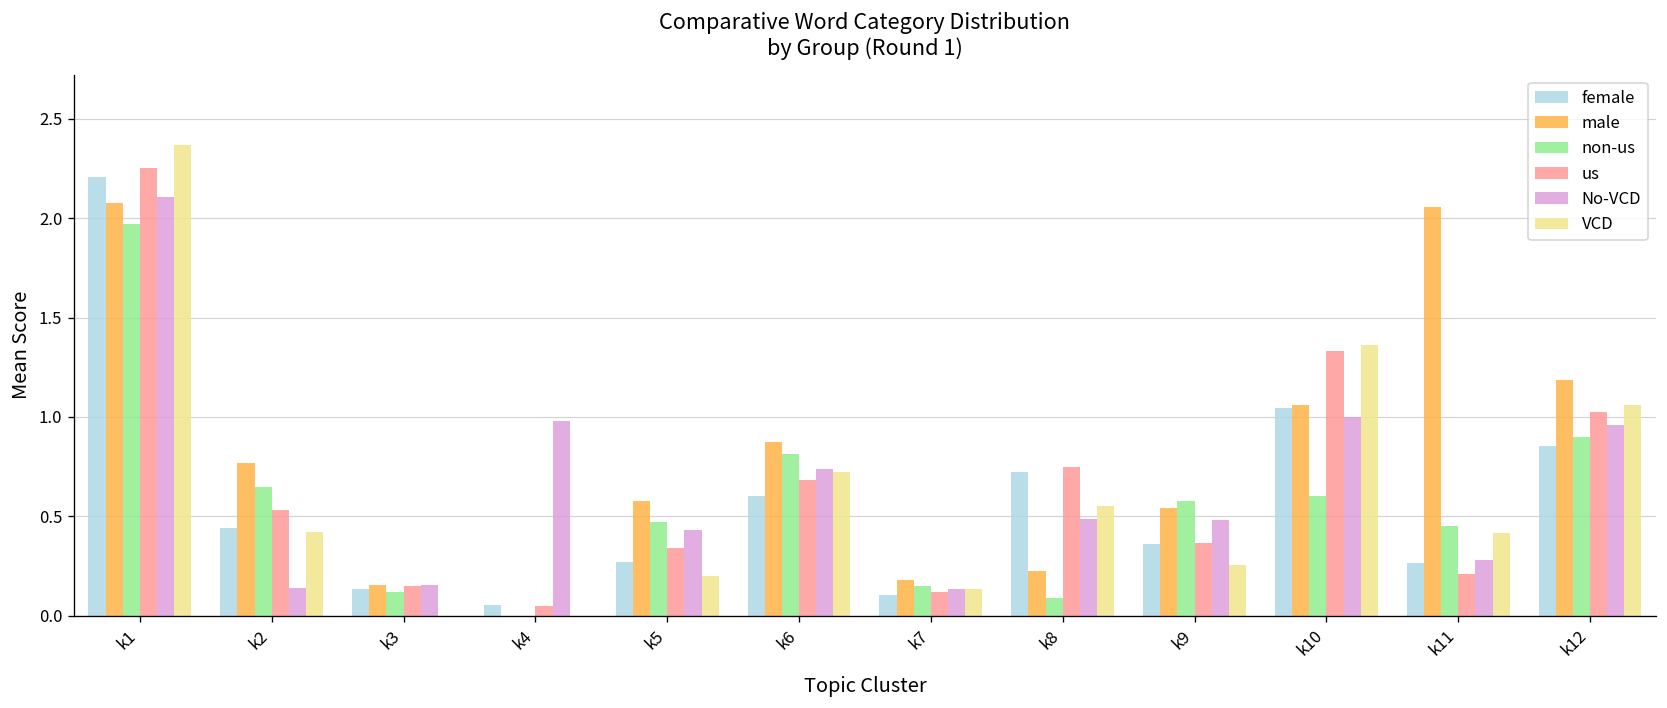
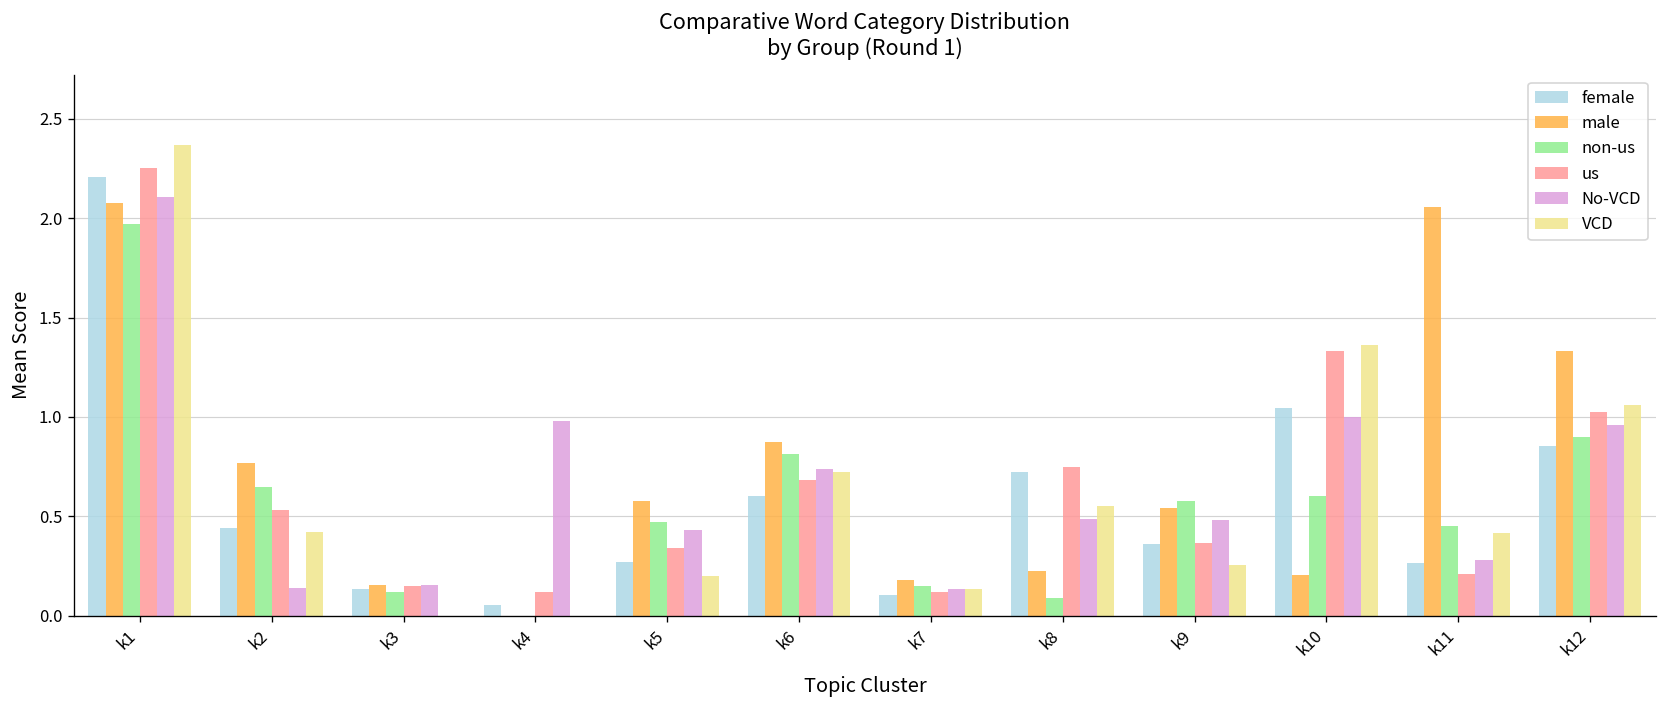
us, k4: 0.05 -> 0.12
male, k10: 1.06 -> 0.20
male, k12: 1.19 -> 1.33
